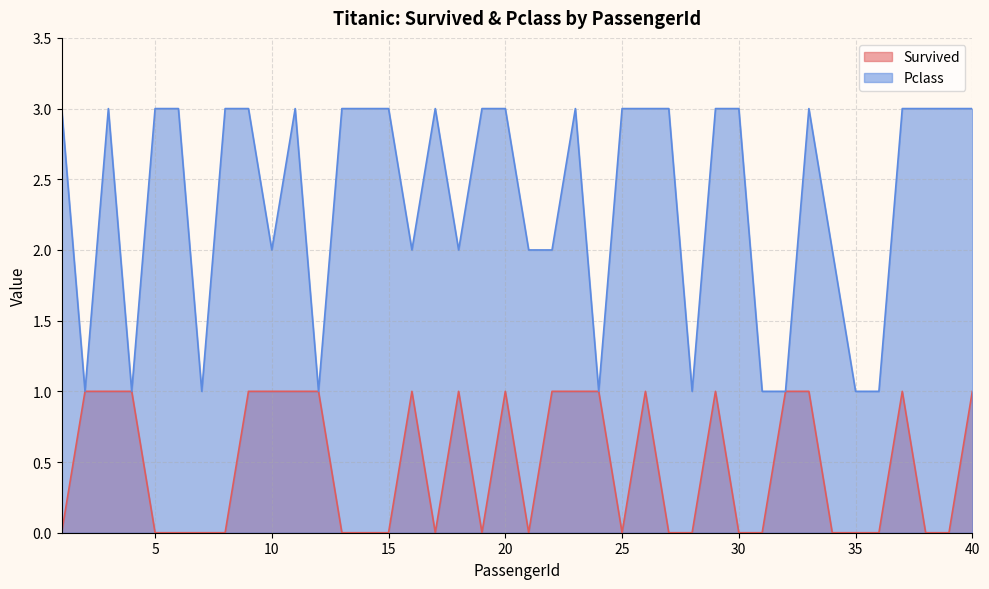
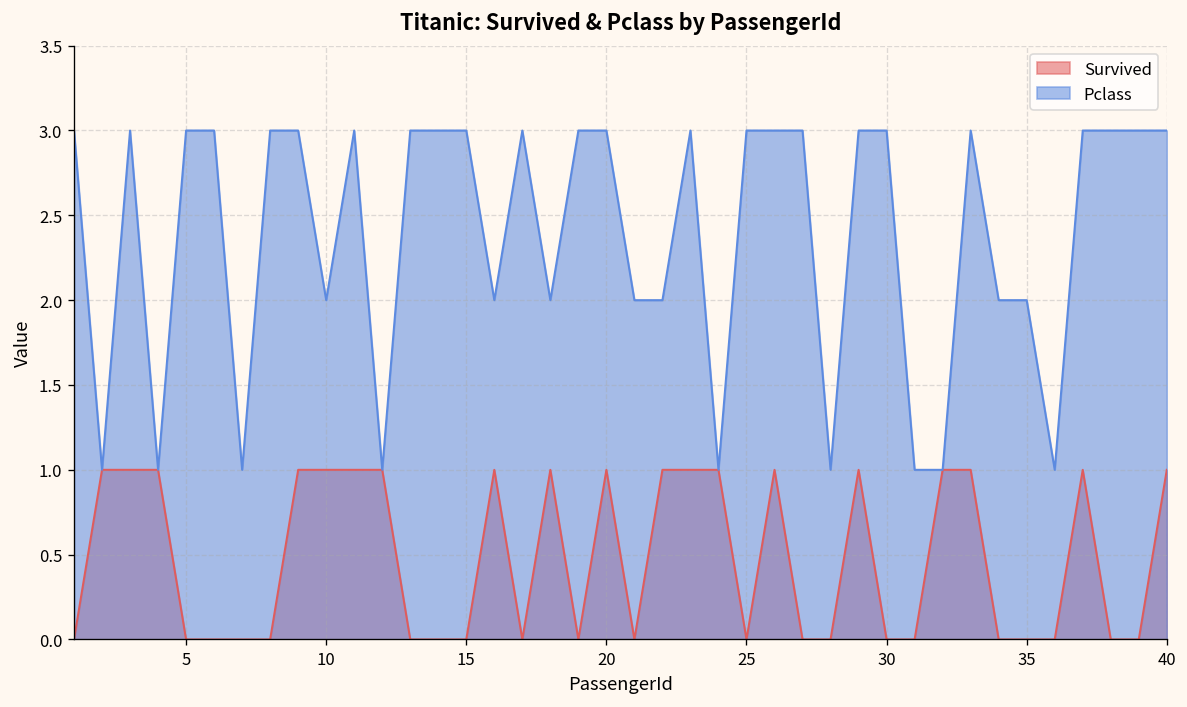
Pclass, 35: 1 -> 2
